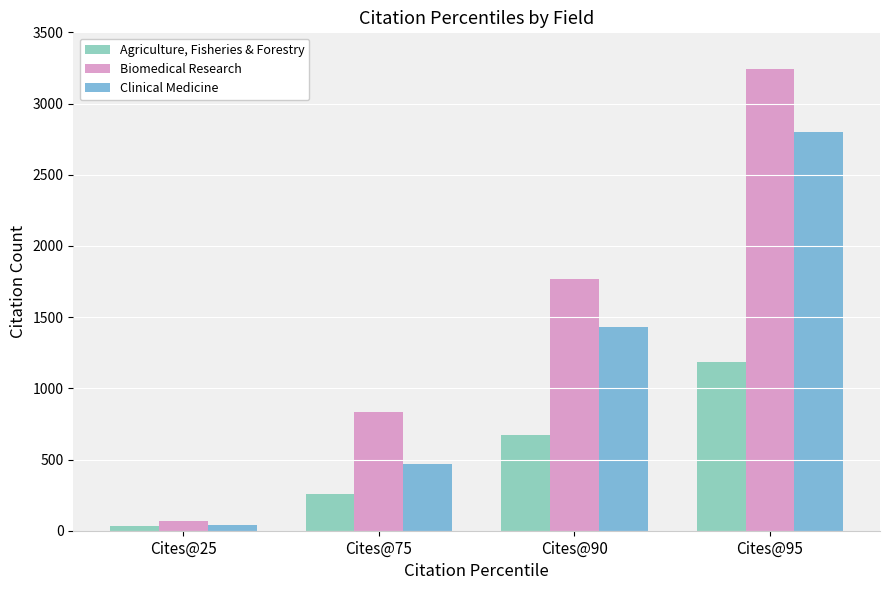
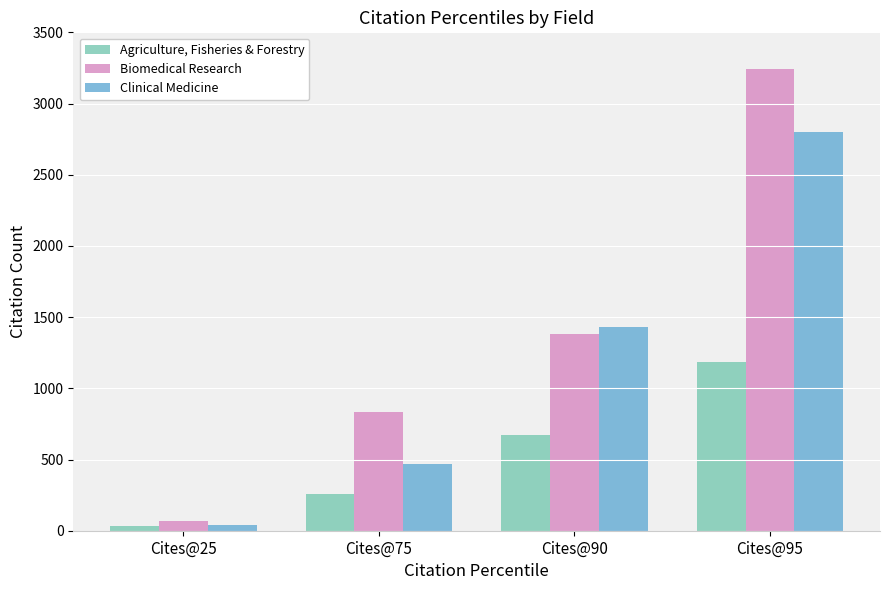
Biomedical Research, Cites@90: 1770 -> 1380
